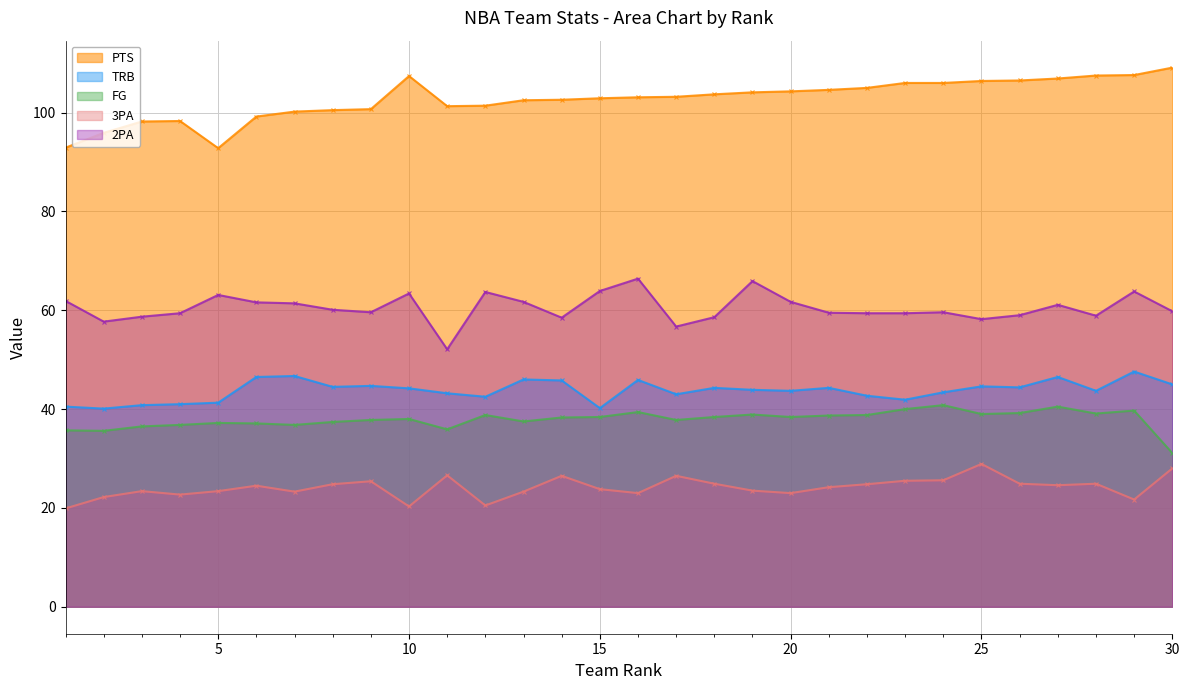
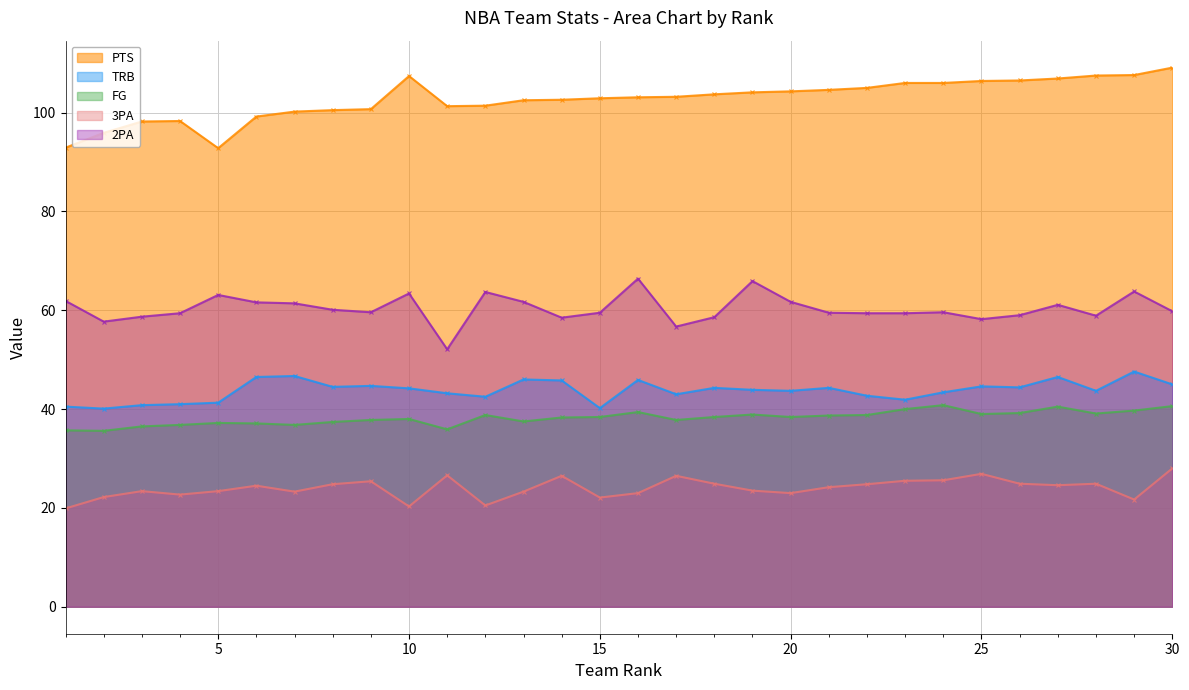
3PA, 15: 24 -> 22
2PA, 15: 64 -> 60
3PA, 25: 29 -> 27
FG, 30: 31 -> 41
